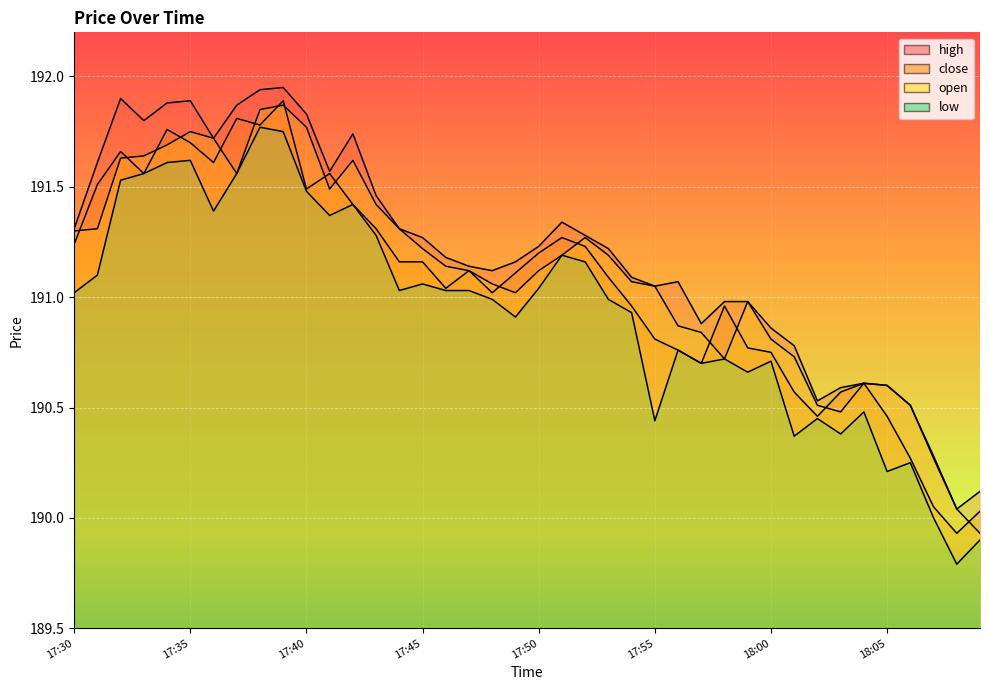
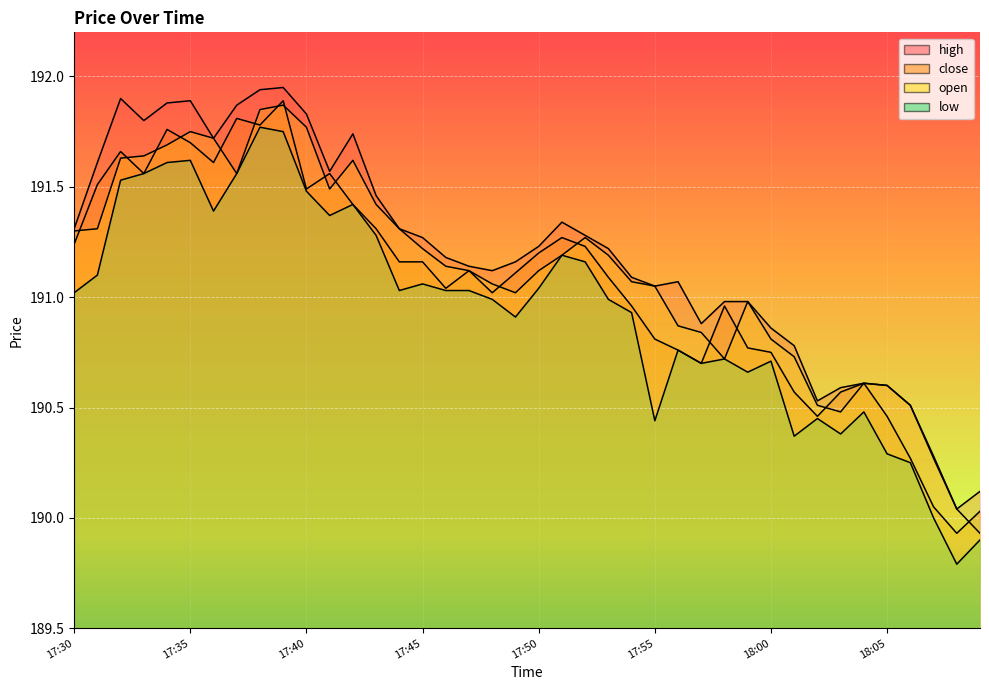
low, 18:05: 190.21 -> 190.29
